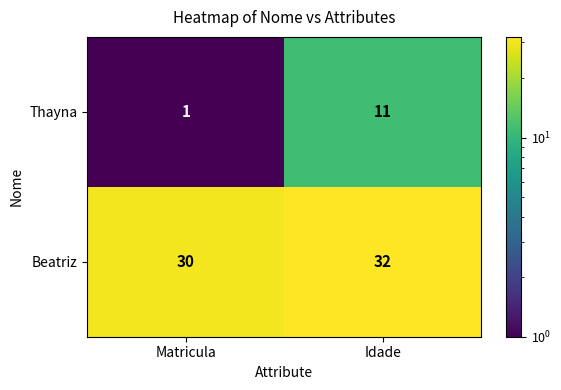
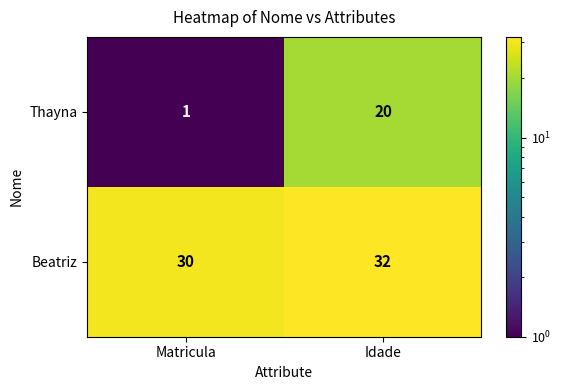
Thayna, Idade: 11 -> 20
